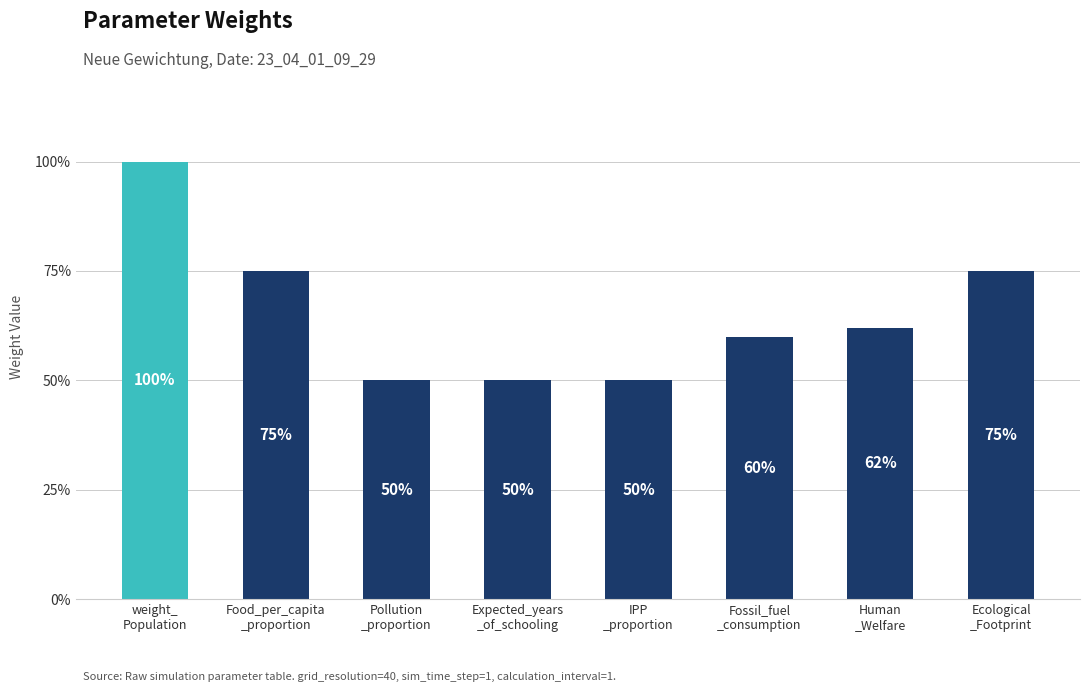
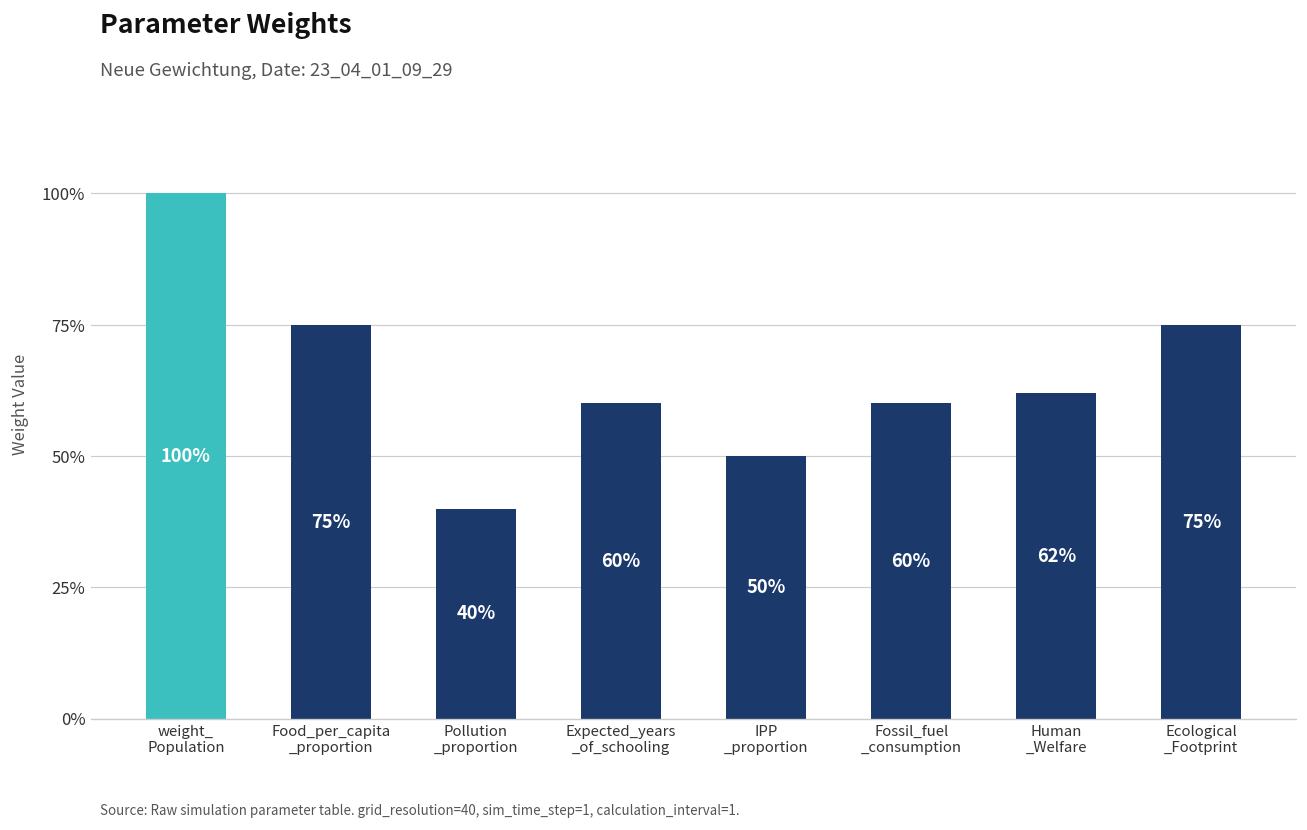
Pollution _proportion: 50% -> 40%
Expected_years _of_schooling: 50% -> 60%
